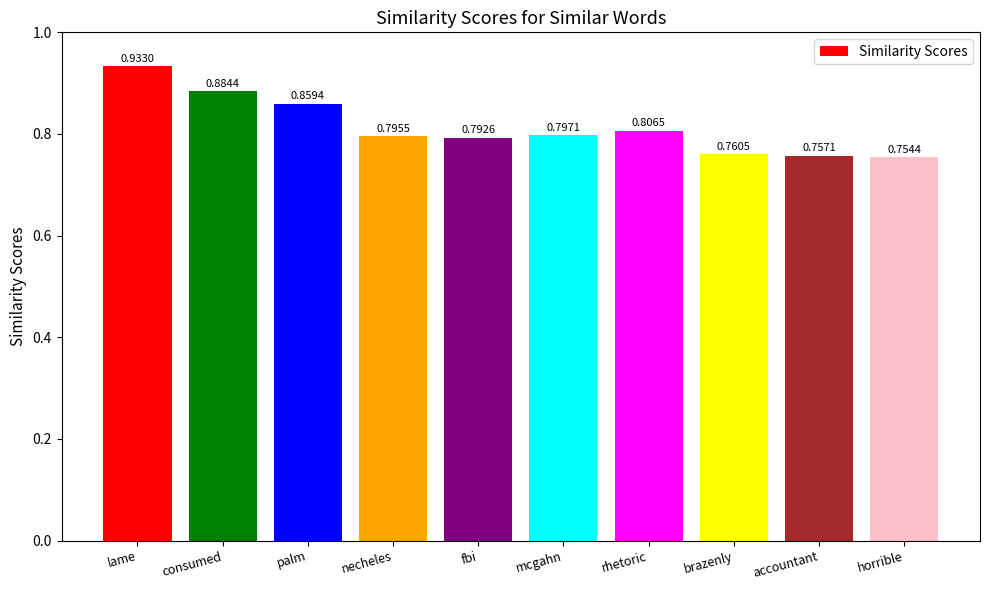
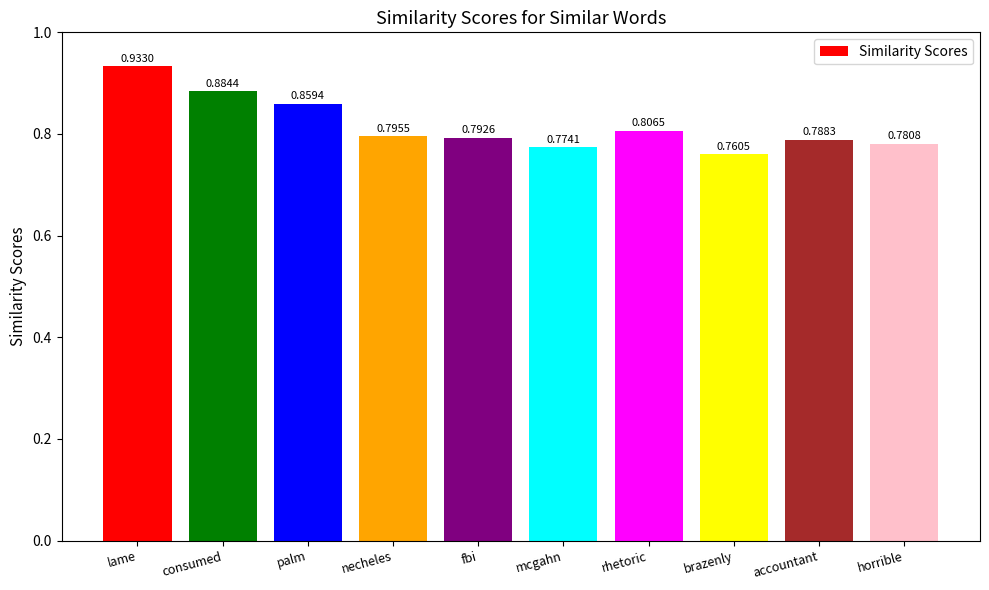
mcgahn: 0.7971 -> 0.7741
accountant: 0.7571 -> 0.7883
horrible: 0.7544 -> 0.7808
